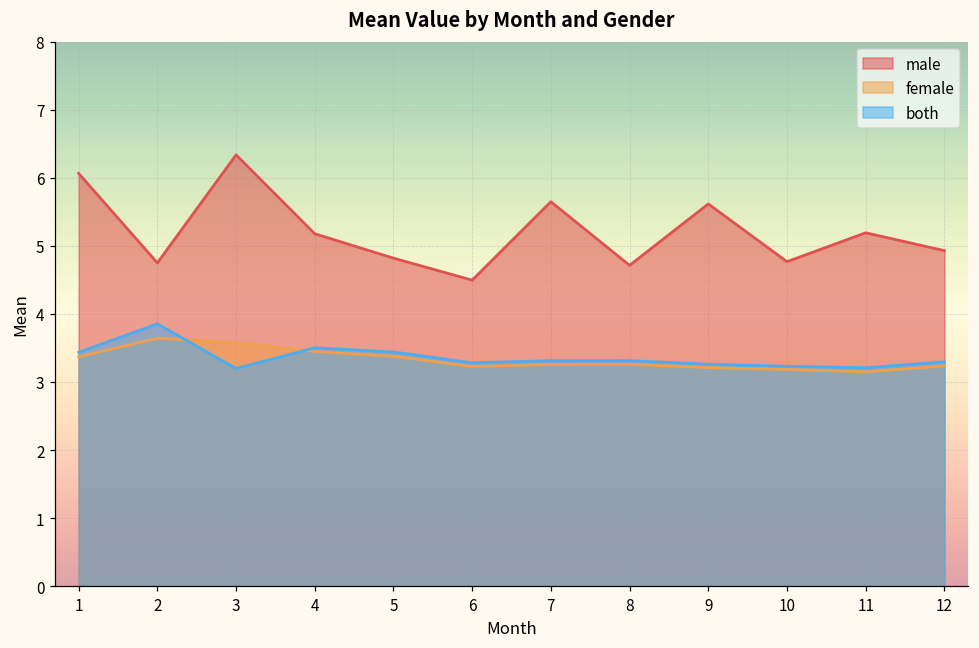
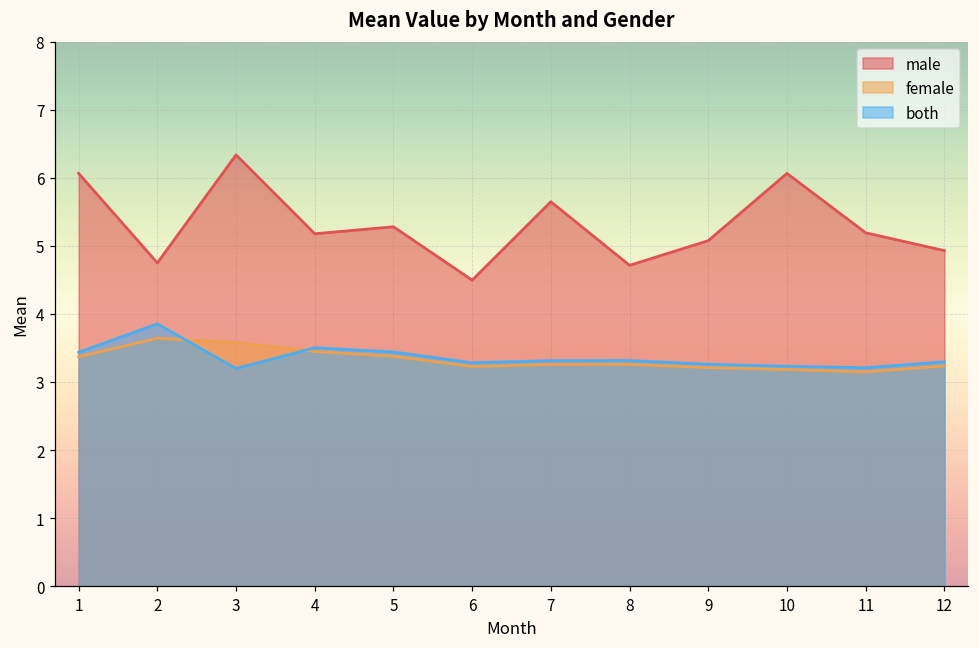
male, 5: 4.8 -> 5.3
male, 9: 5.6 -> 5.1
male, 10: 4.8 -> 6.1
